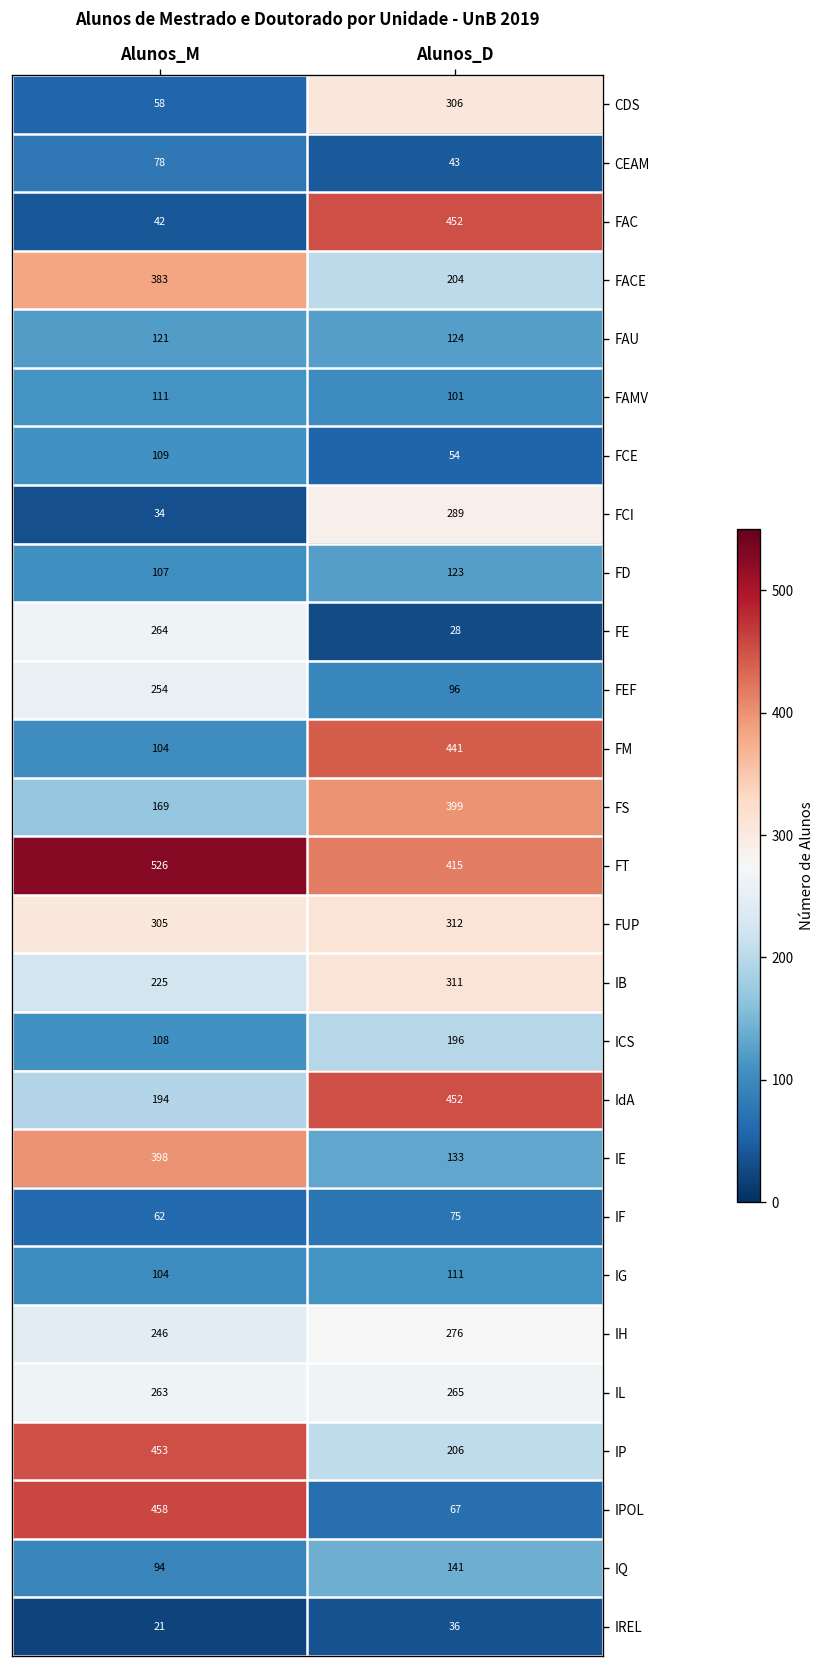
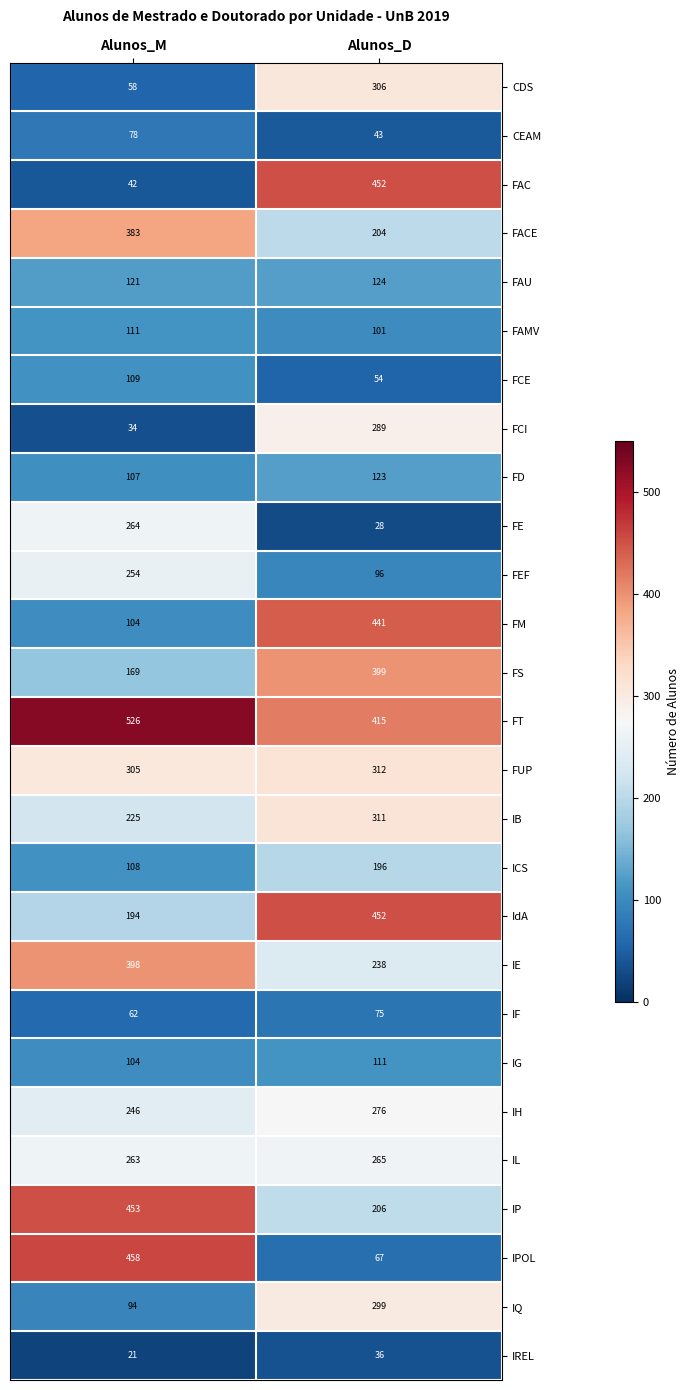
IE, Alunos_D: 133 -> 238
IQ, Alunos_D: 141 -> 299
